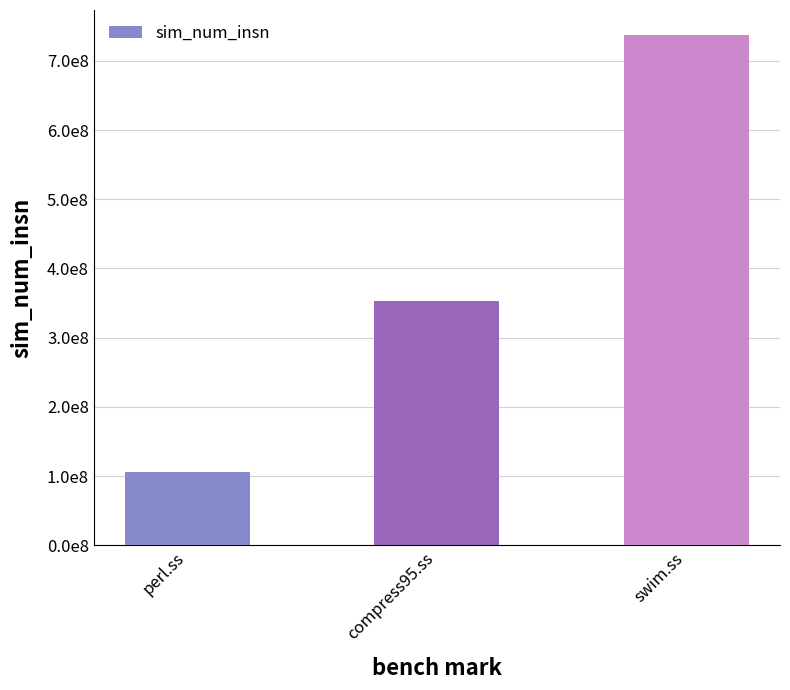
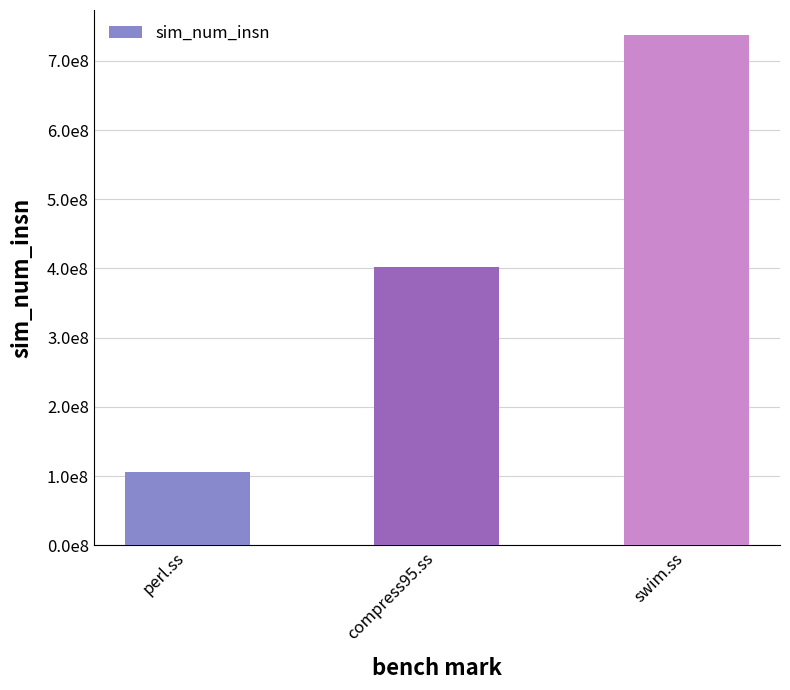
compress95.ss: 350000000 -> 400000000
